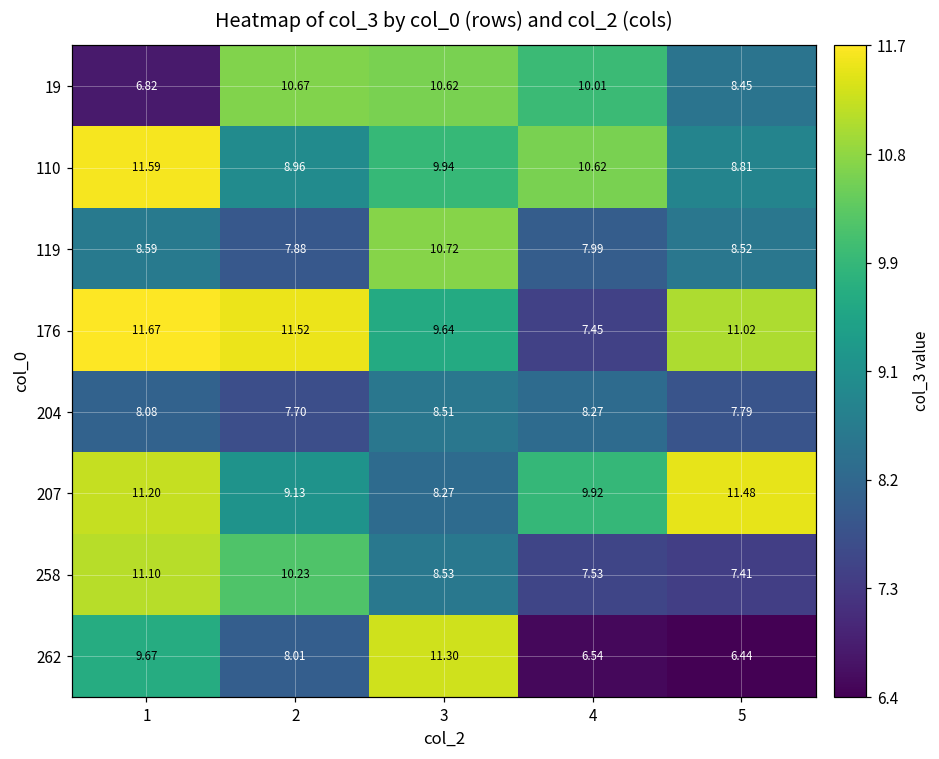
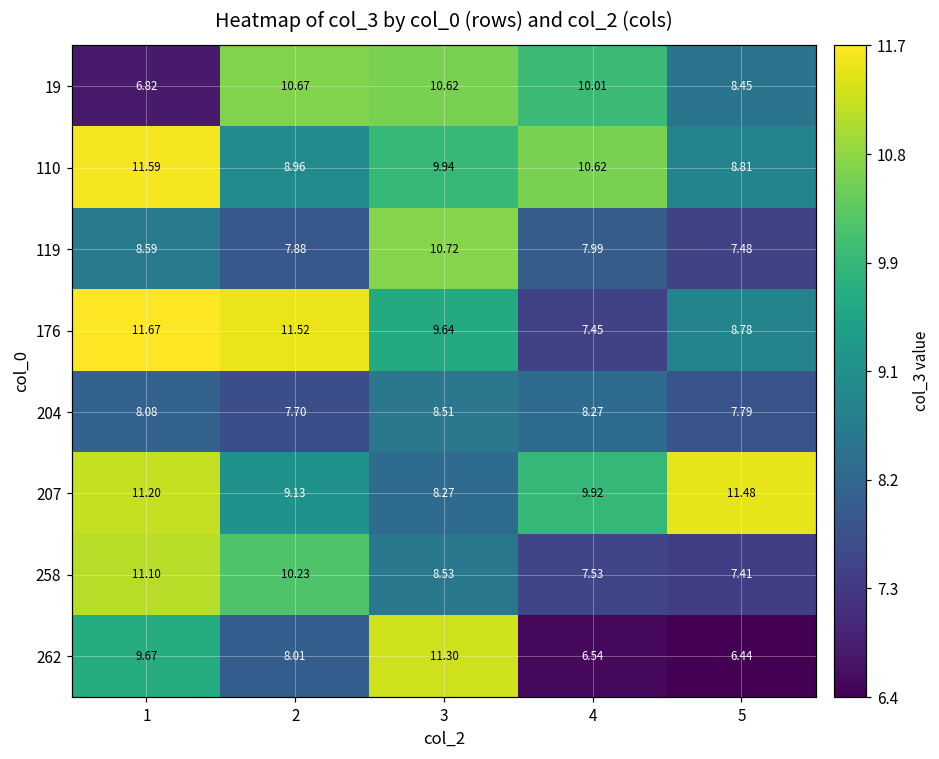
119, 5: 8.52 -> 7.48
176, 5: 11.02 -> 8.78
